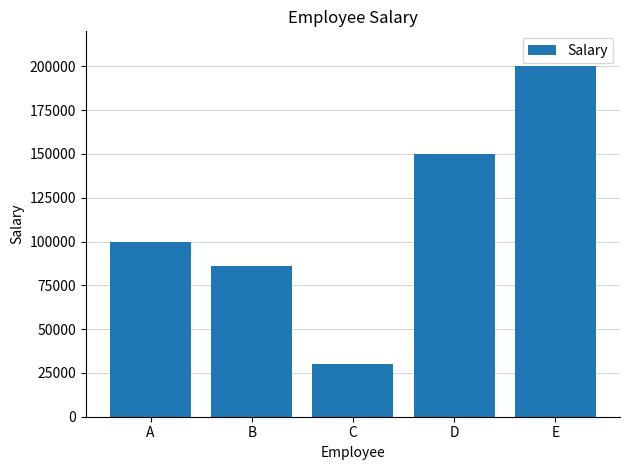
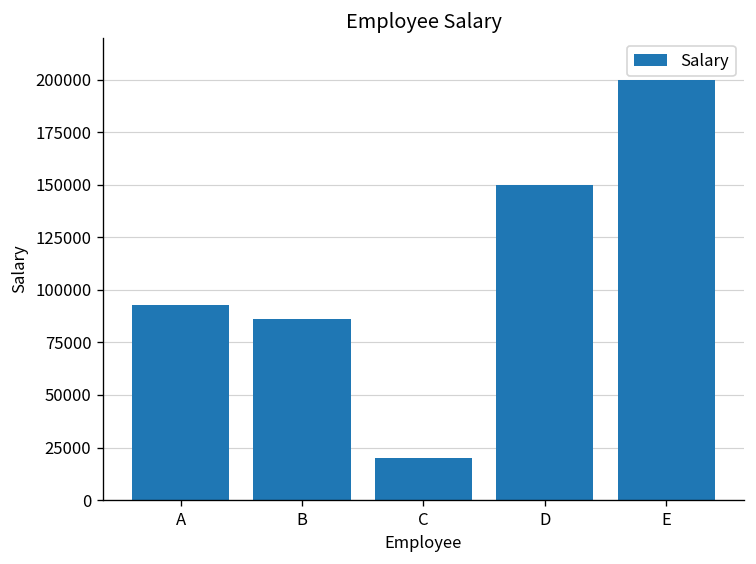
A: 100000 -> 93000
C: 30000 -> 20000
